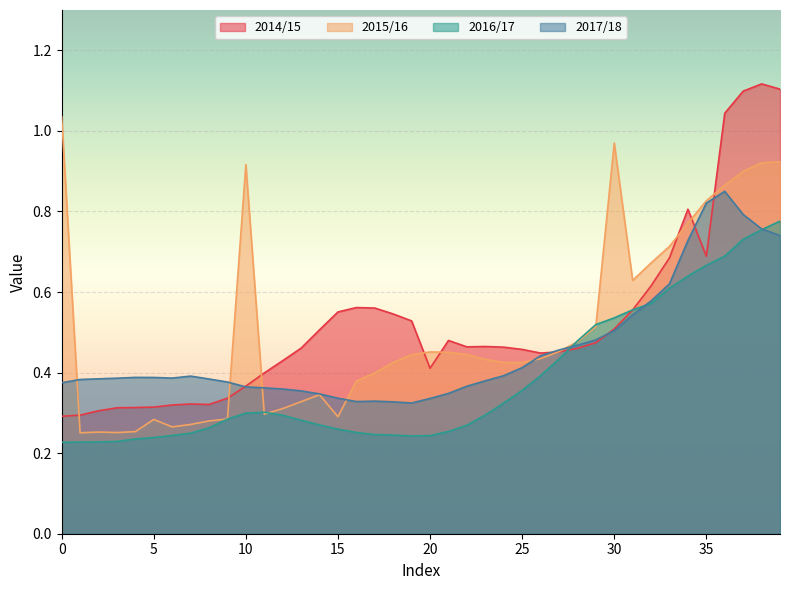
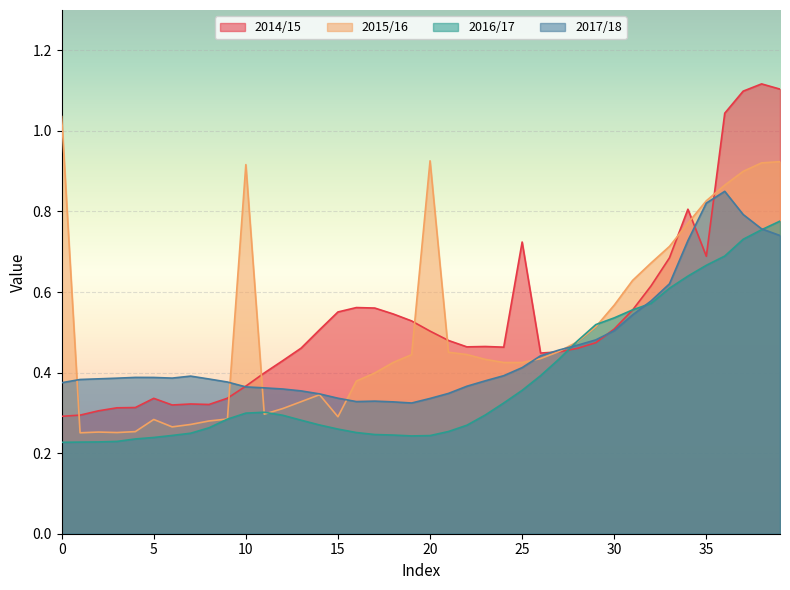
2014/15, 5: 0.31 -> 0.34
2014/15, 20: 0.41 -> 0.50
2015/16, 20: 0.45 -> 0.93
2014/15, 25: 0.46 -> 0.72
2015/16, 30: 0.97 -> 0.57
